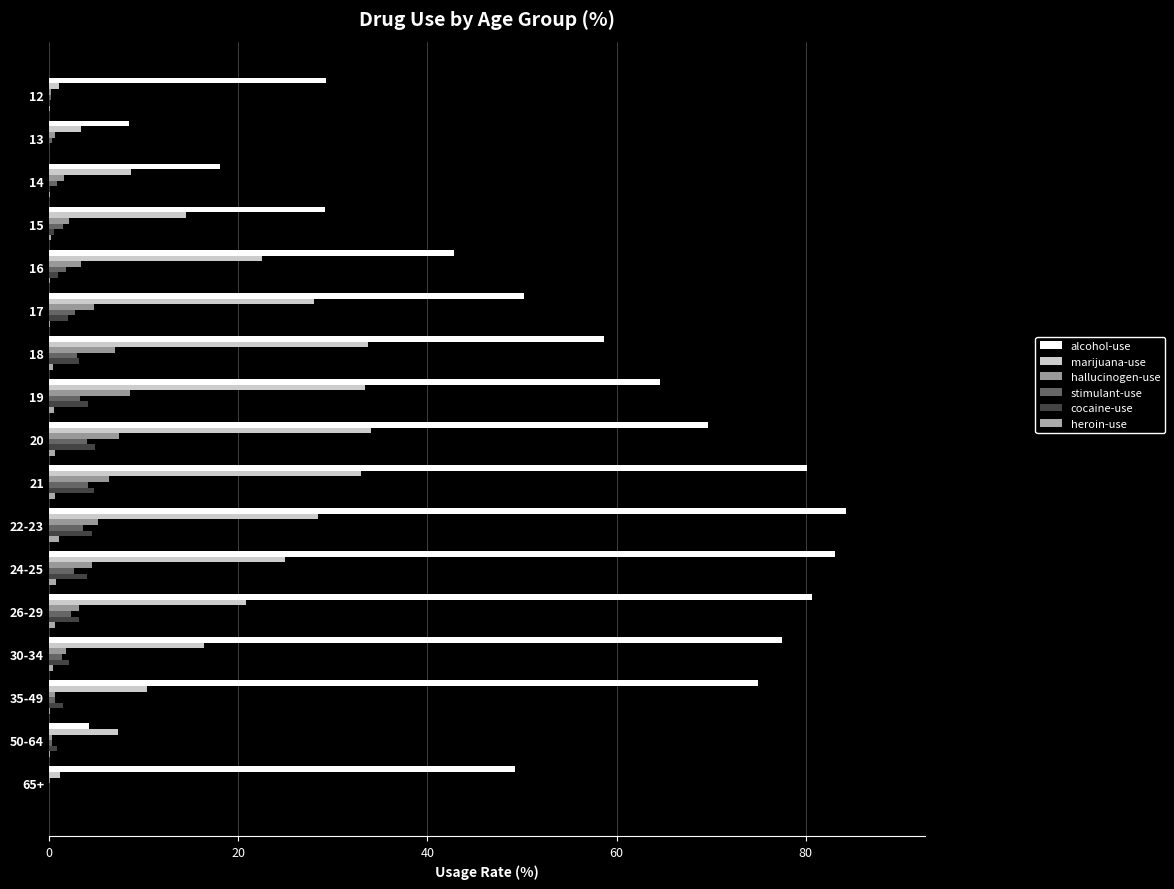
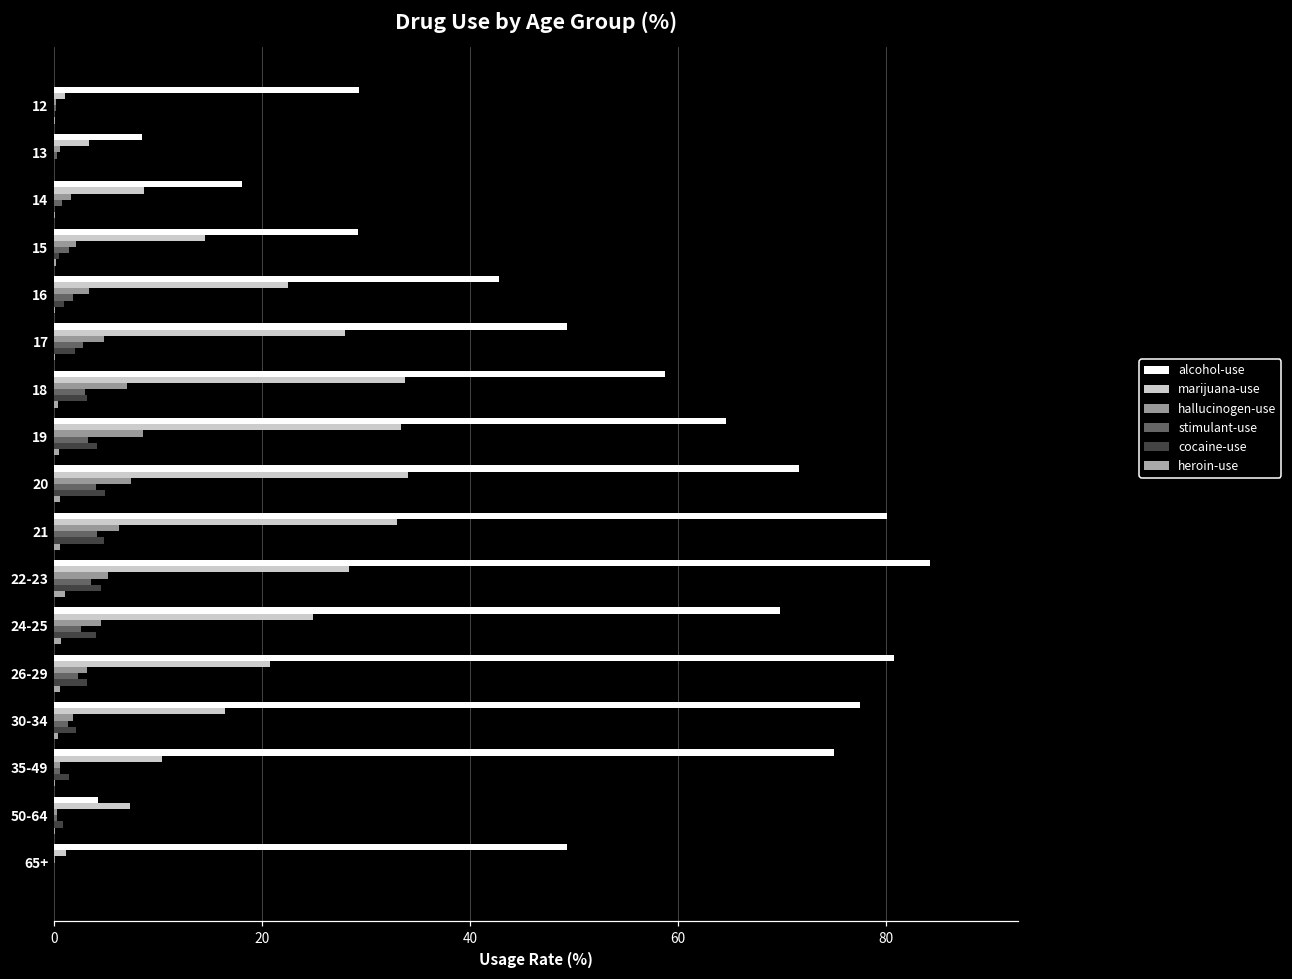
alcohol-use, 17: 50 -> 49
alcohol-use, 20: 70 -> 72
alcohol-use, 24-25: 83 -> 70
